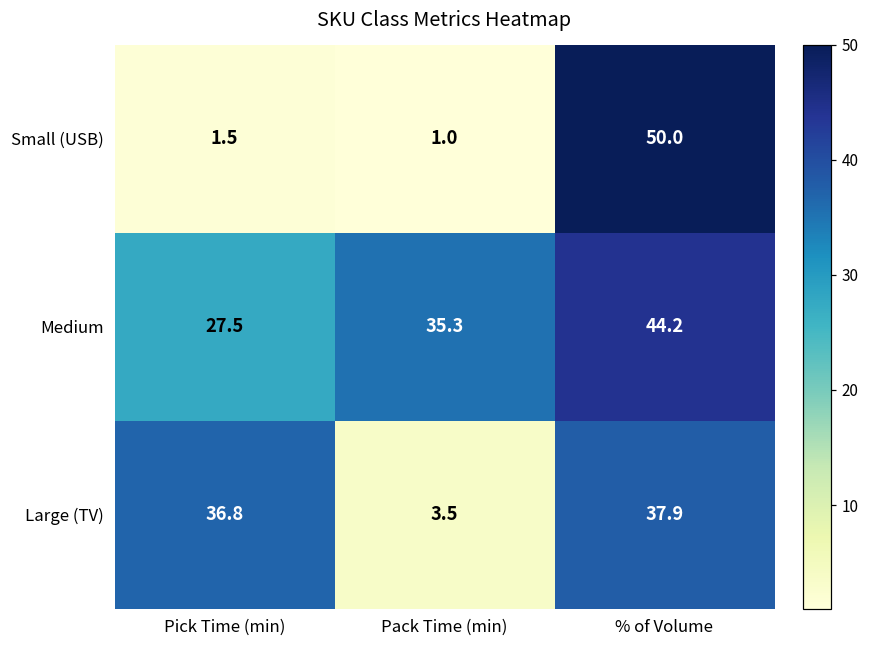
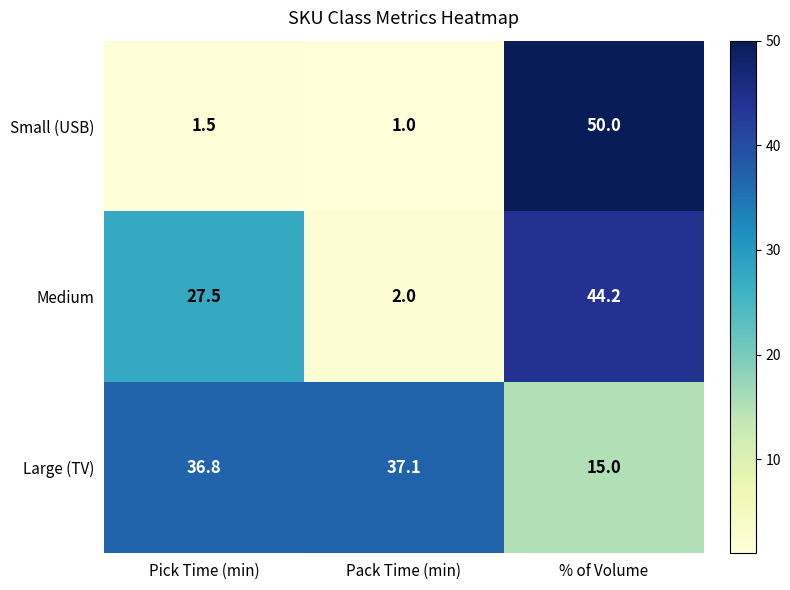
Medium, Pack Time (min): 35.3 -> 2.0
Large (TV), Pack Time (min): 3.5 -> 37.1
Large (TV), % of Volume: 37.9 -> 15.0
